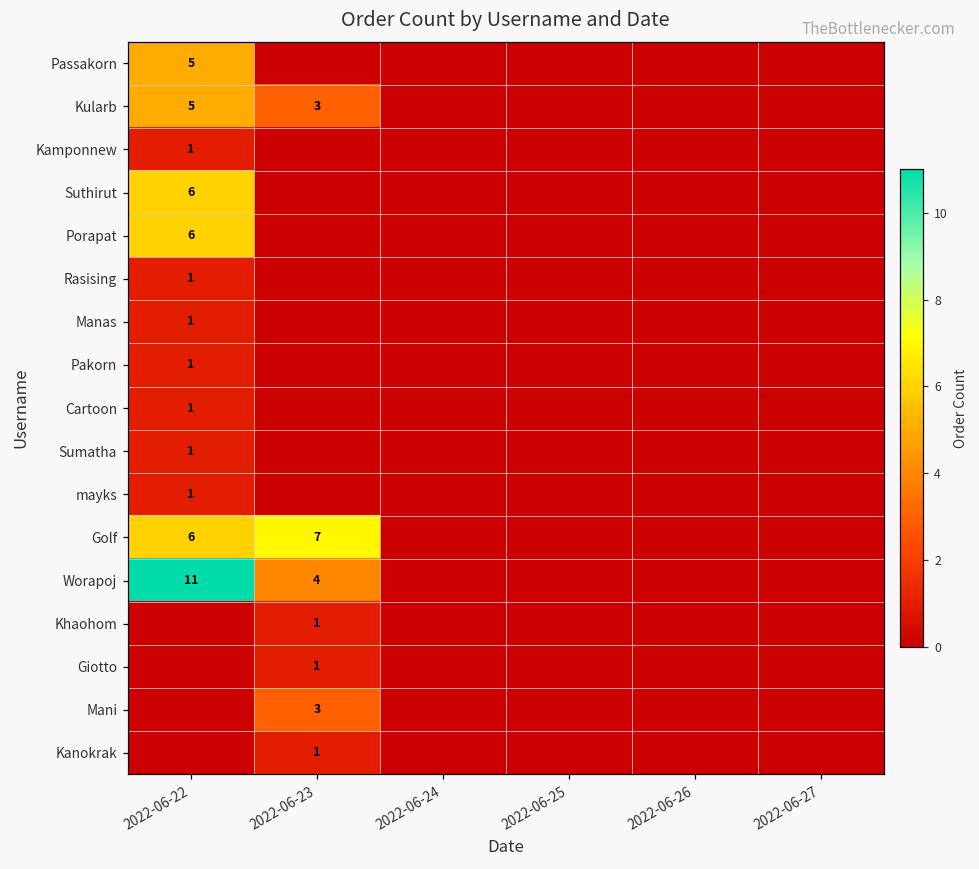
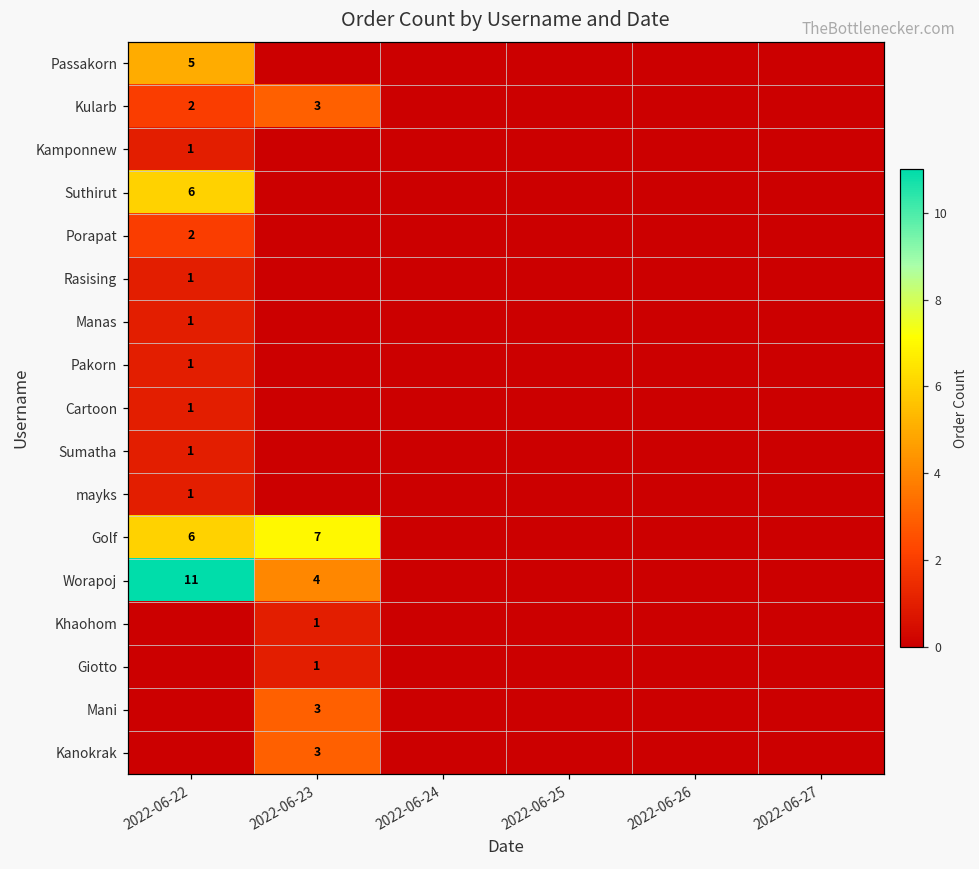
Kularb, 2022-06-22: 5 -> 2
Porapat, 2022-06-22: 6 -> 2
Kanokrak, 2022-06-23: 1 -> 3
